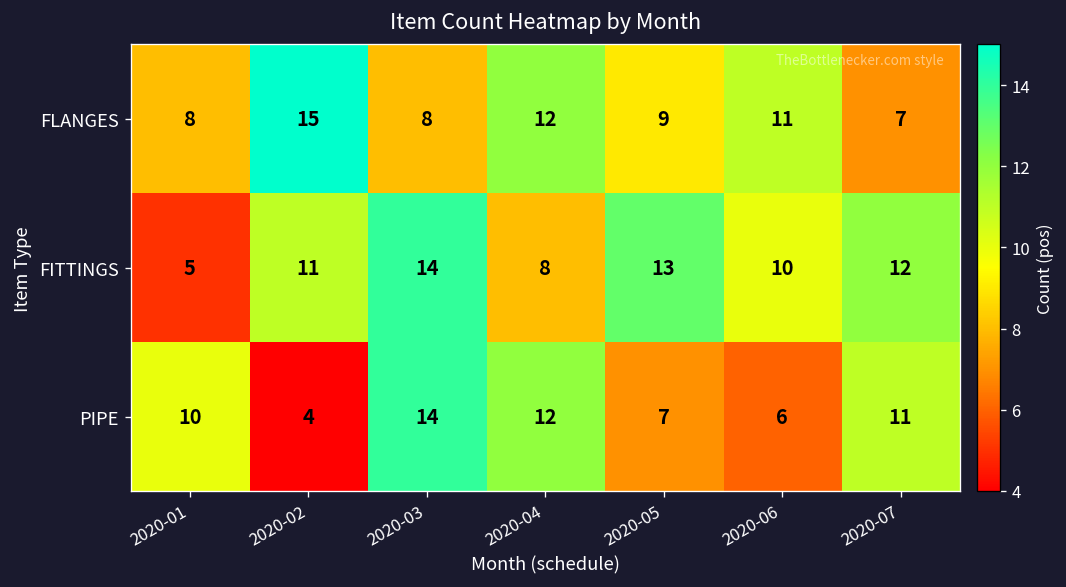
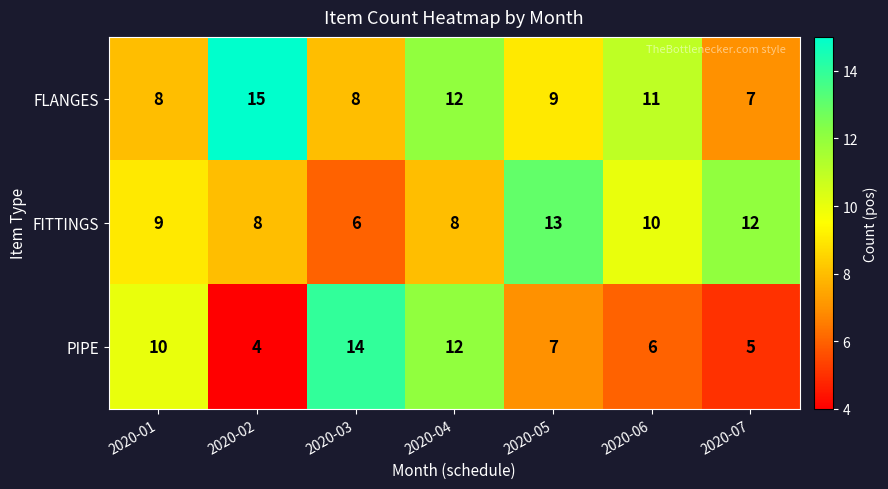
FITTINGS, 2020-01: 5 -> 9
FITTINGS, 2020-02: 11 -> 8
FITTINGS, 2020-03: 14 -> 6
PIPE, 2020-07: 11 -> 5
